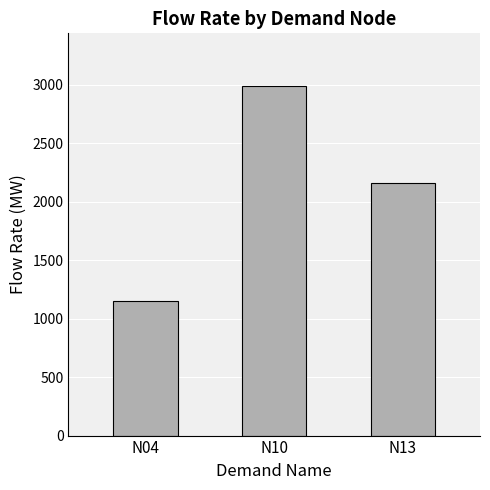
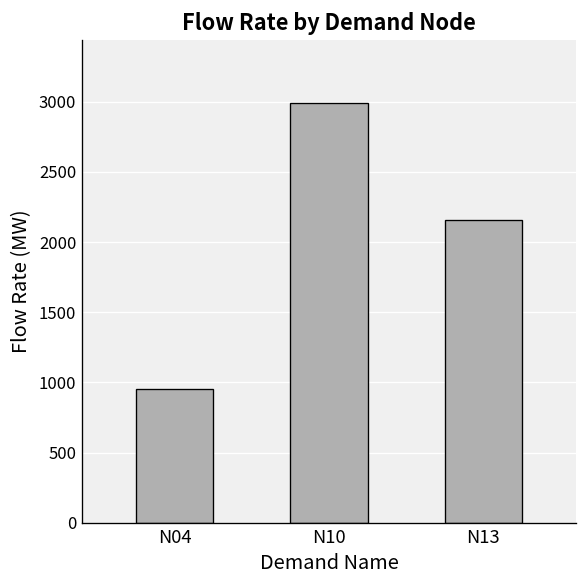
N04: 1150 -> 950
